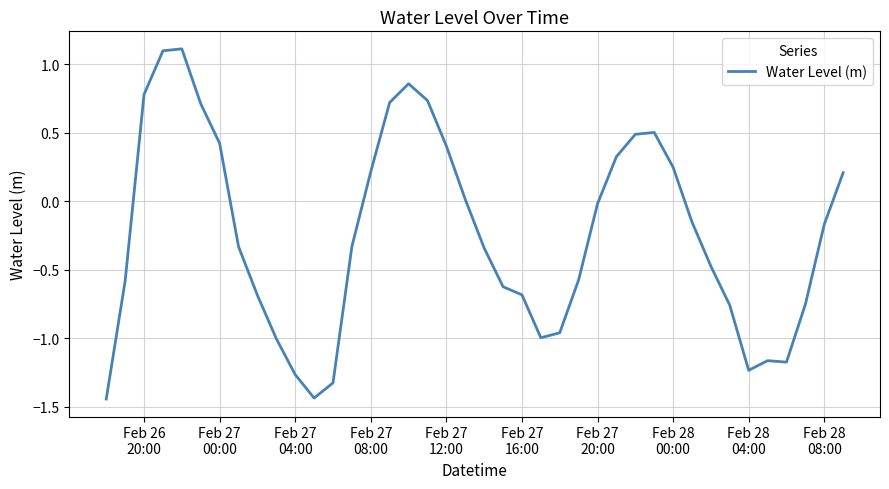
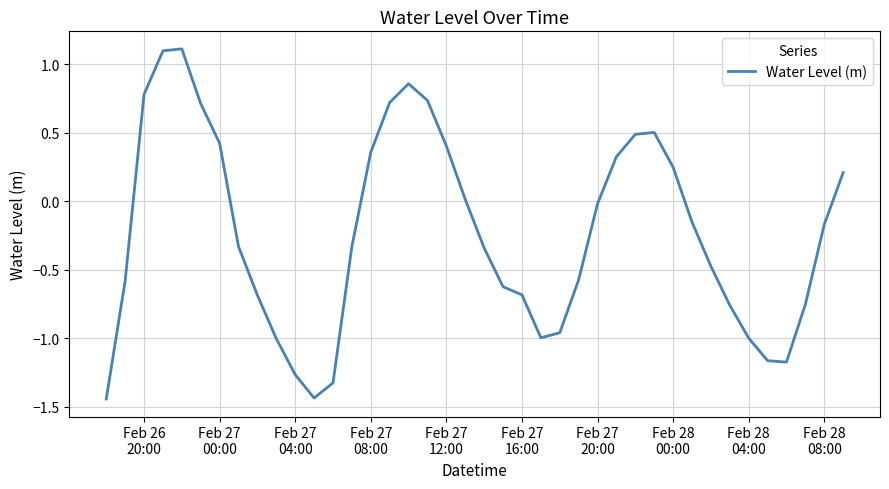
Feb 27 08:00: 0.22 -> 0.36
Feb 28 04:00: -1.23 -> -1.00
